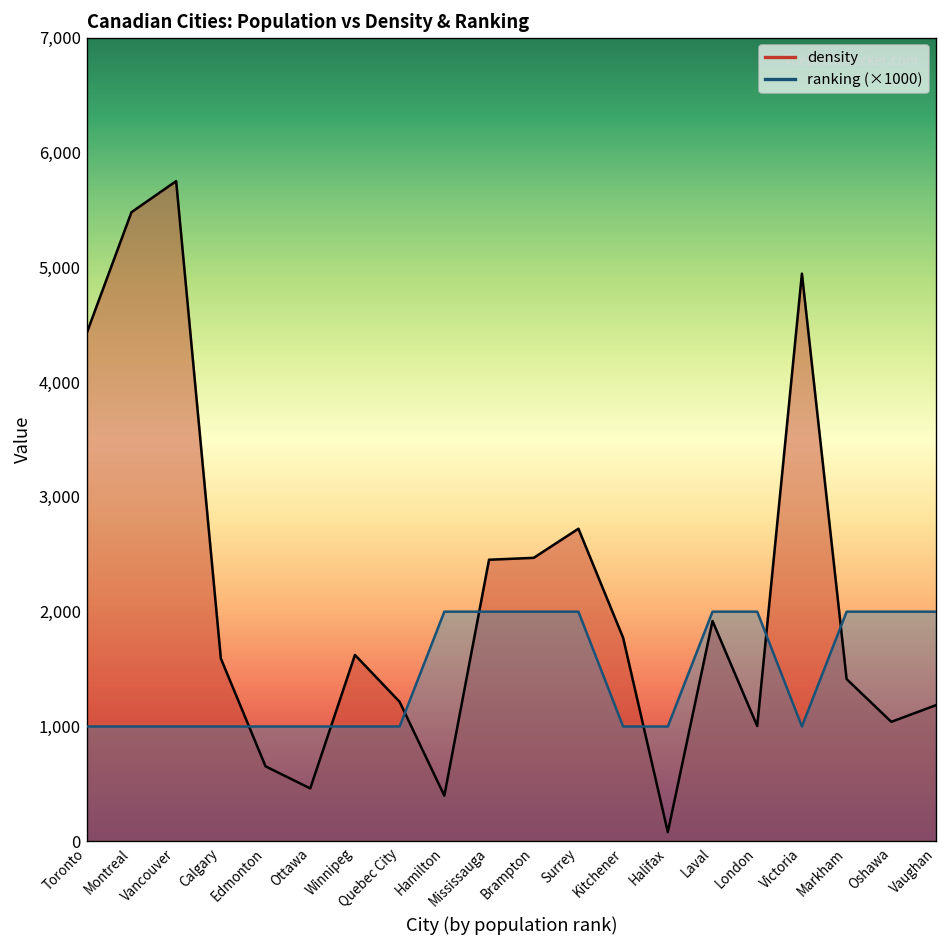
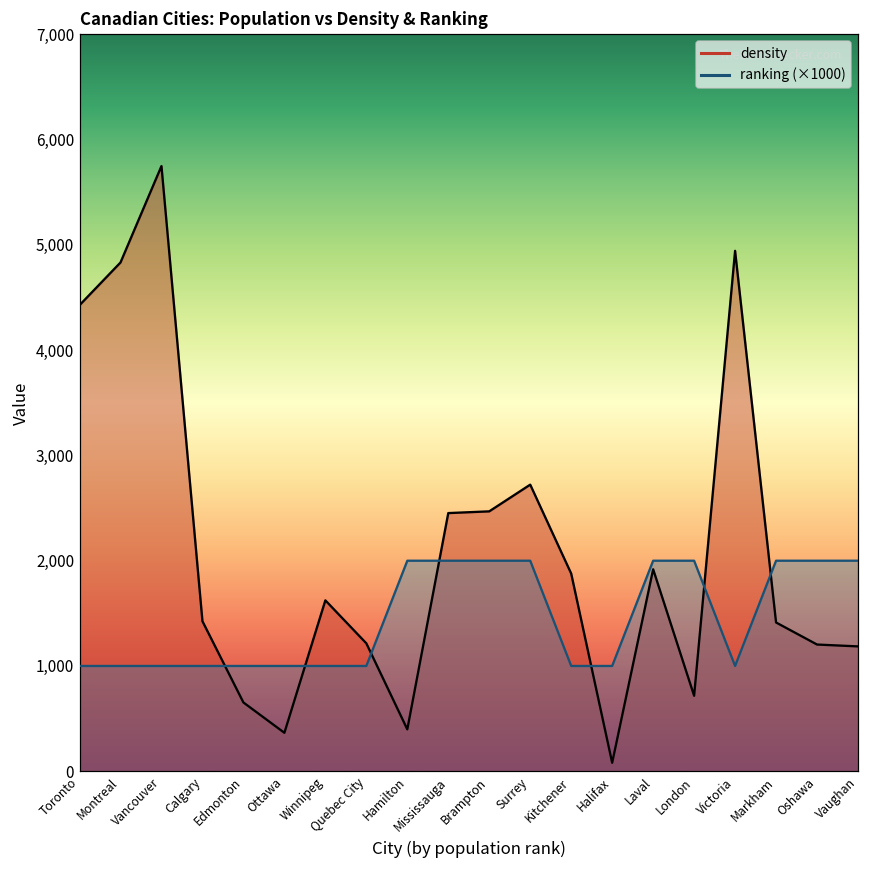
density, Montreal: 5,500 -> 4,800
density, Calgary: 1,600 -> 1,400
density, Ottawa: 500 -> 400
density, Kitchener: 1,800 -> 1,900
density, London: 1,000 -> 700
density, Oshawa: 1,000 -> 1,200
